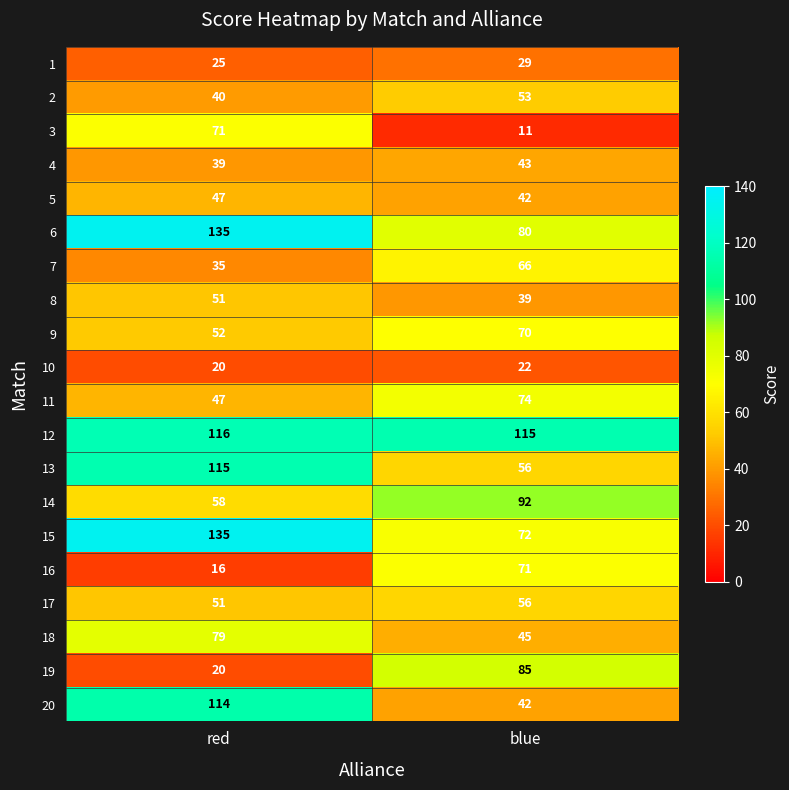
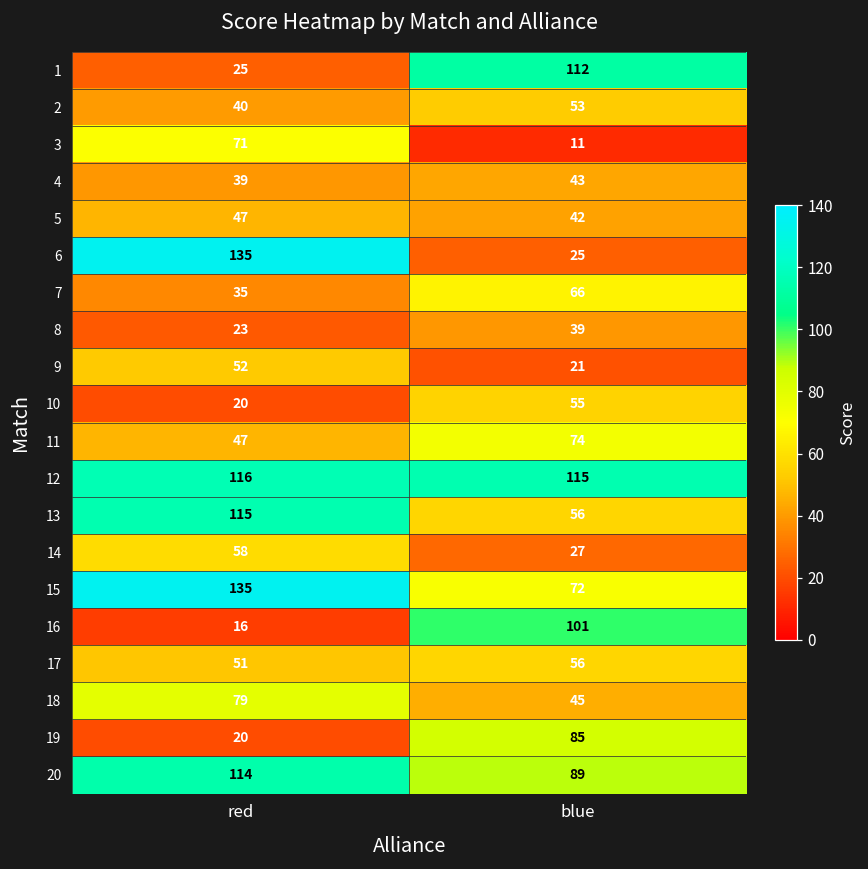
1, blue: 29 -> 112
6, blue: 80 -> 25
8, red: 51 -> 23
9, blue: 70 -> 21
10, blue: 22 -> 55
14, blue: 92 -> 27
16, blue: 71 -> 101
20, blue: 42 -> 89
